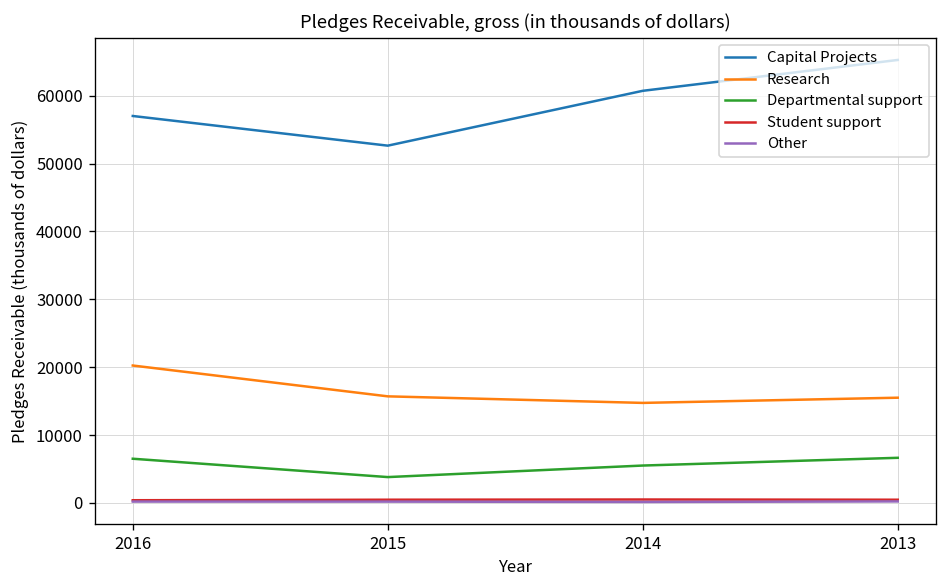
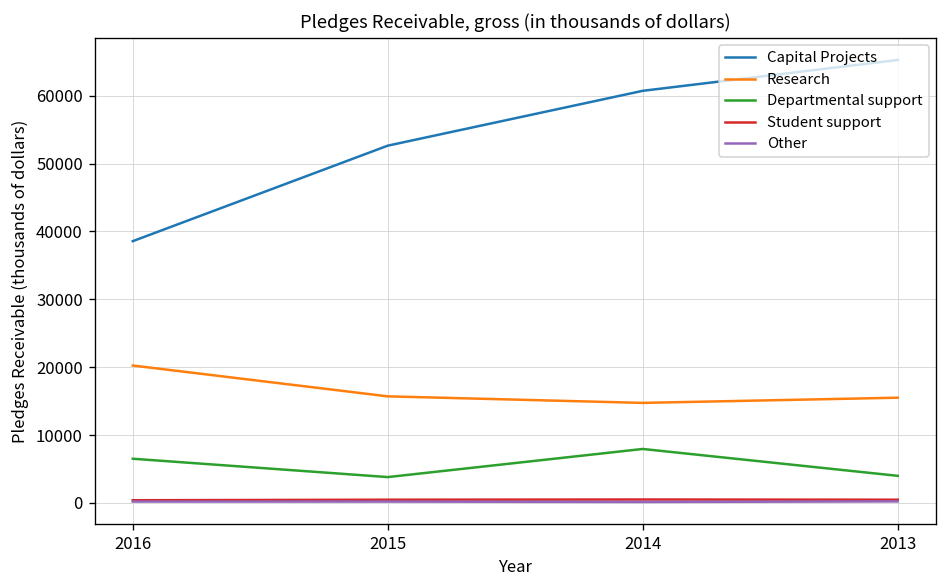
Capital Projects, 2016: 57000 -> 39000
Departmental support, 2014: 6000 -> 8000
Departmental support, 2013: 7000 -> 4000
